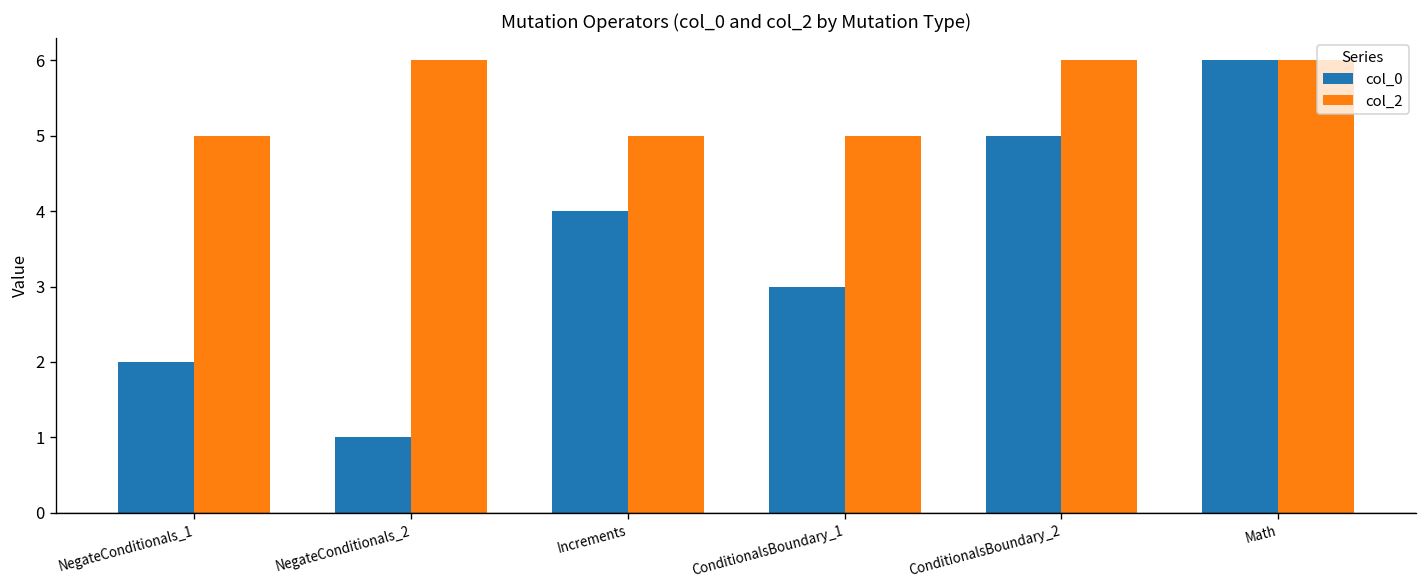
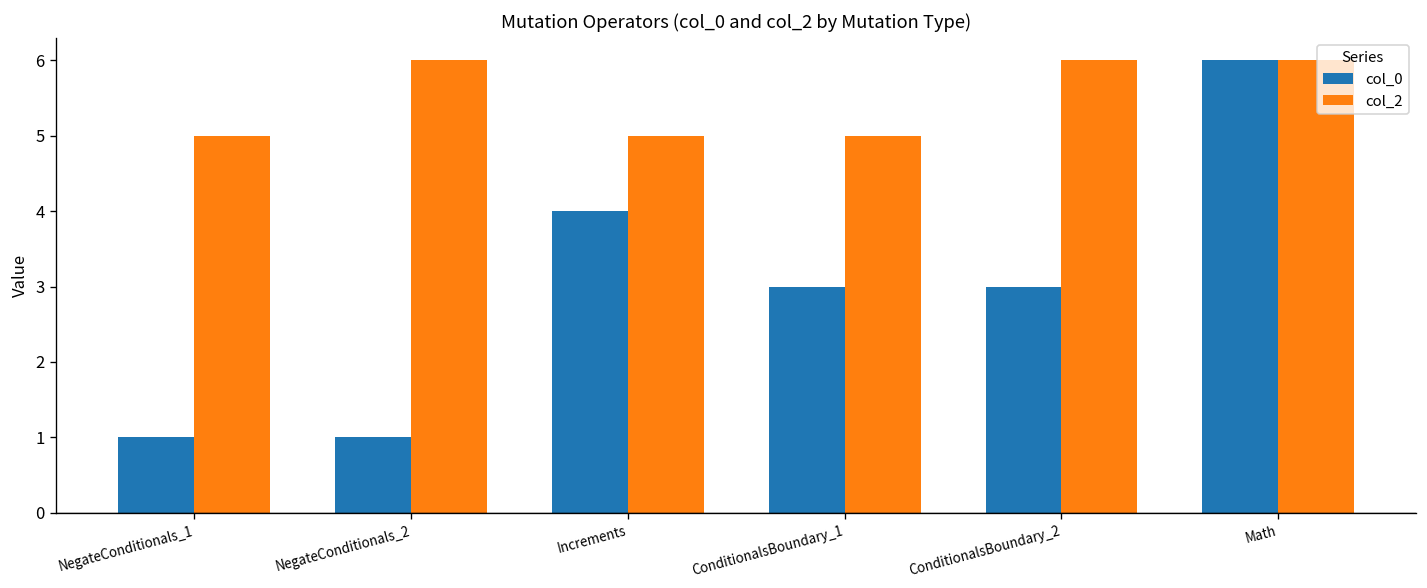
col_0, NegateConditionals_1: 2 -> 1
col_0, ConditionalsBoundary_2: 5 -> 3
